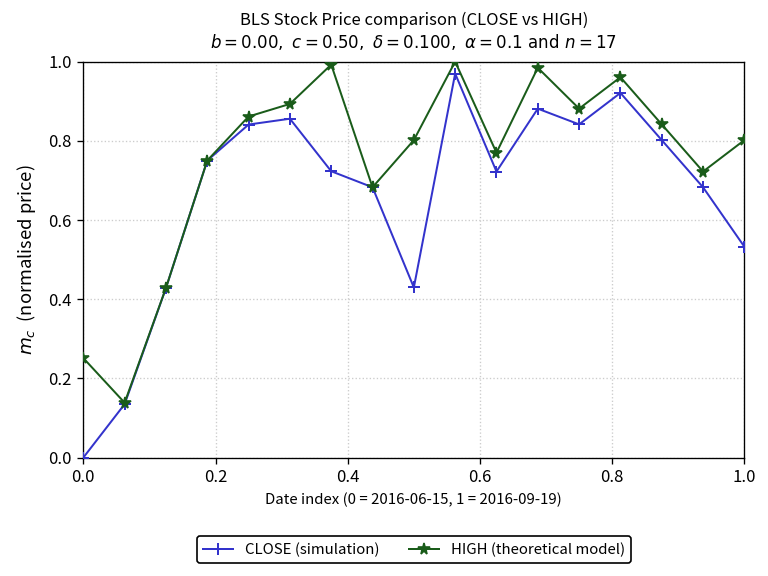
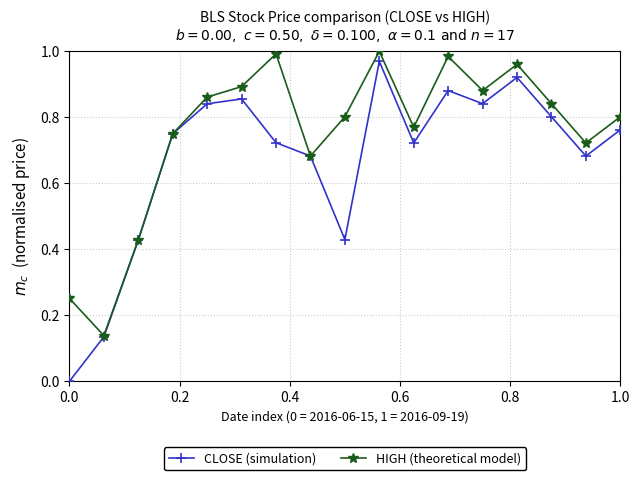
CLOSE (simulation), 1.0: 0.53 -> 0.76
